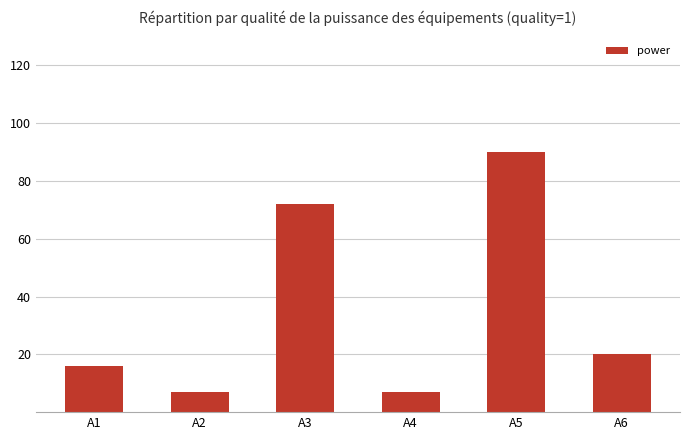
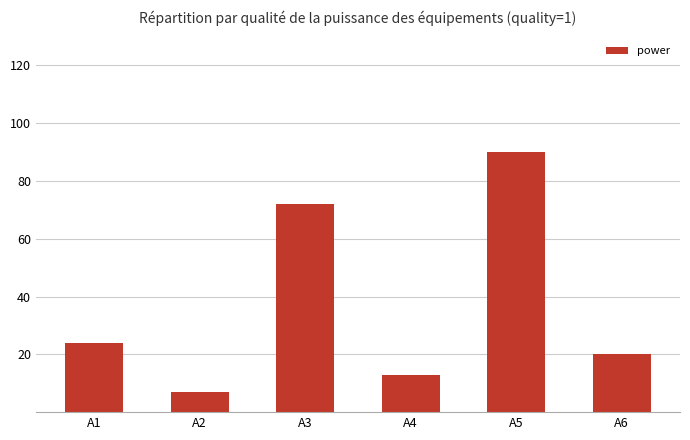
A1: 16 -> 24
A4: 7 -> 13
